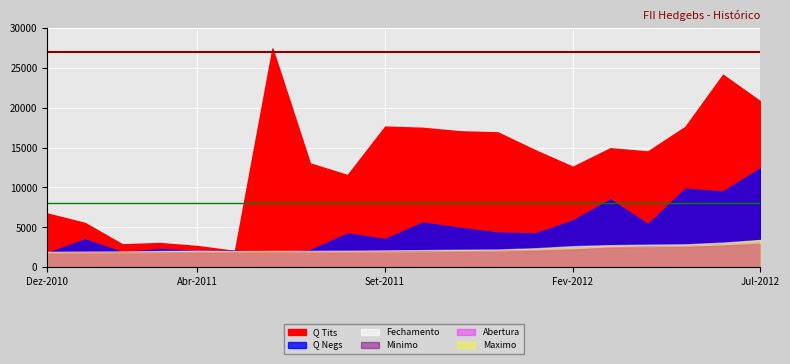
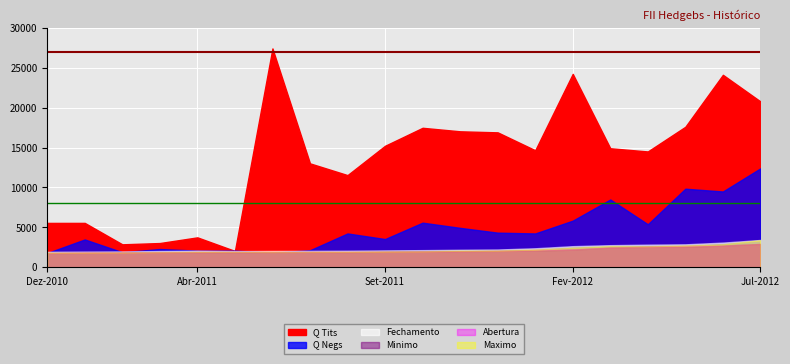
Q Tits, Dez-2010: 7000 -> 6000
Q Tits, Abr-2011: 3000 -> 4000
Q Tits, Set-2011: 18000 -> 15000
Q Tits, Fev-2012: 13000 -> 24000
